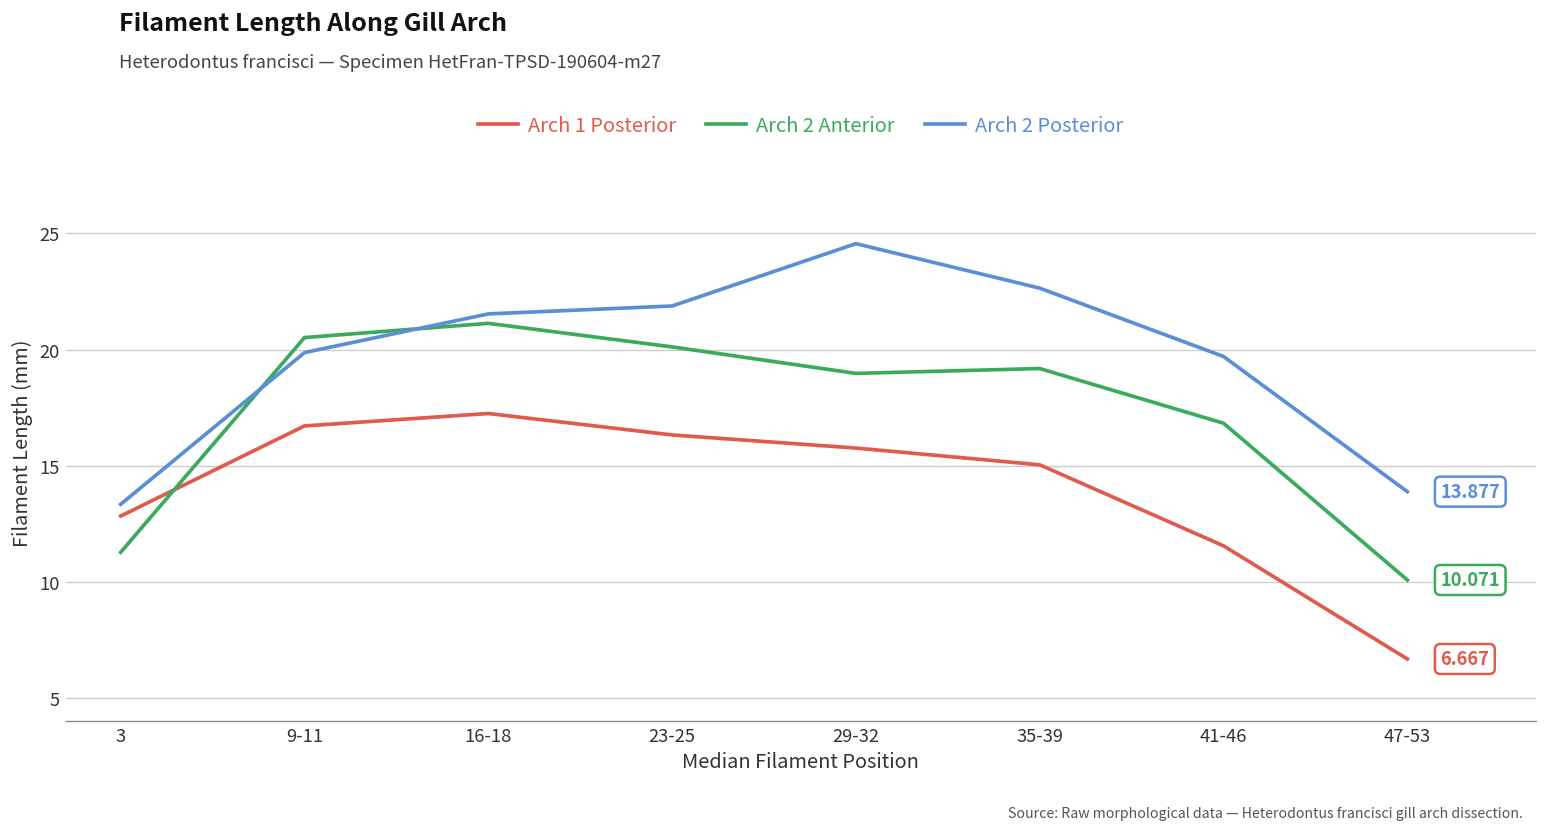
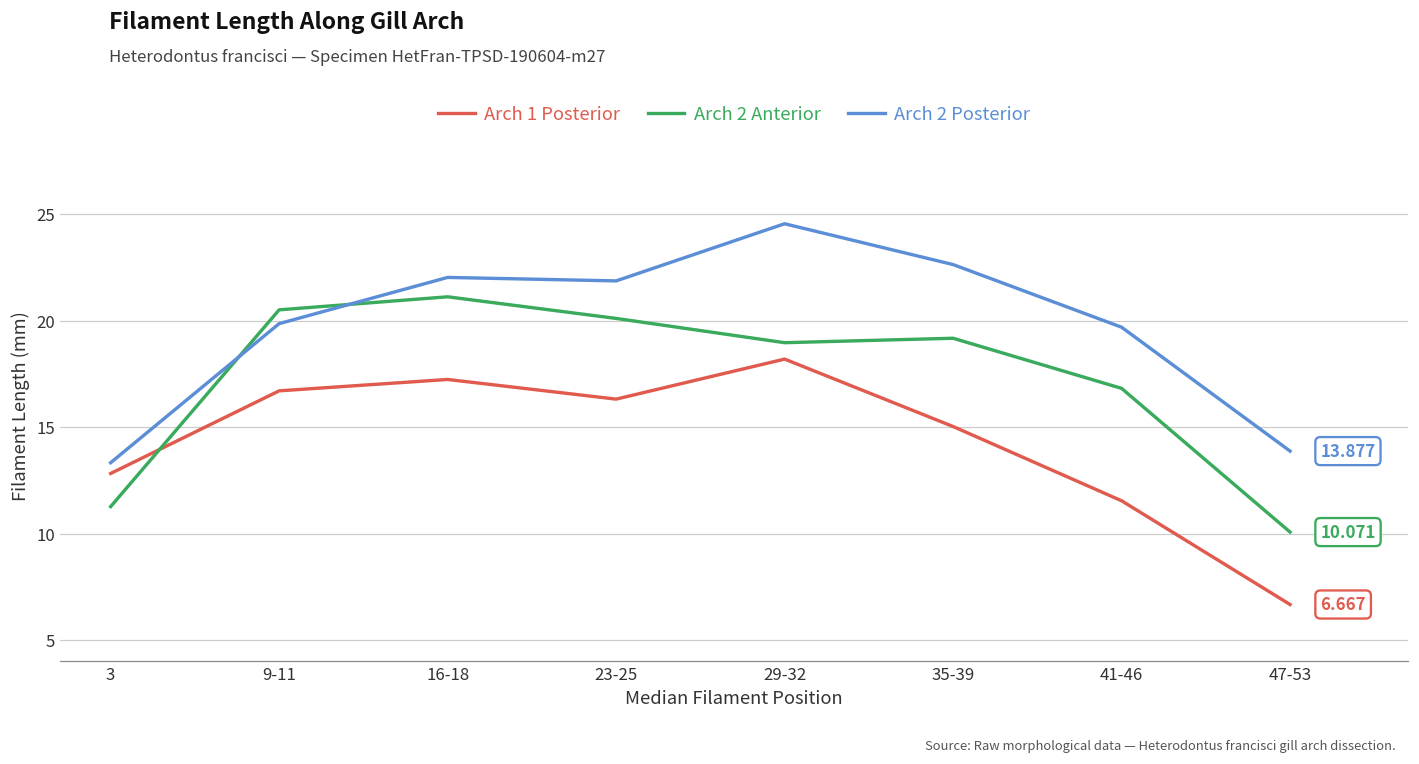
Arch 2 Posterior, 16-18: 21.5 -> 22.0
Arch 1 Posterior, 29-32: 15.8 -> 18.2
